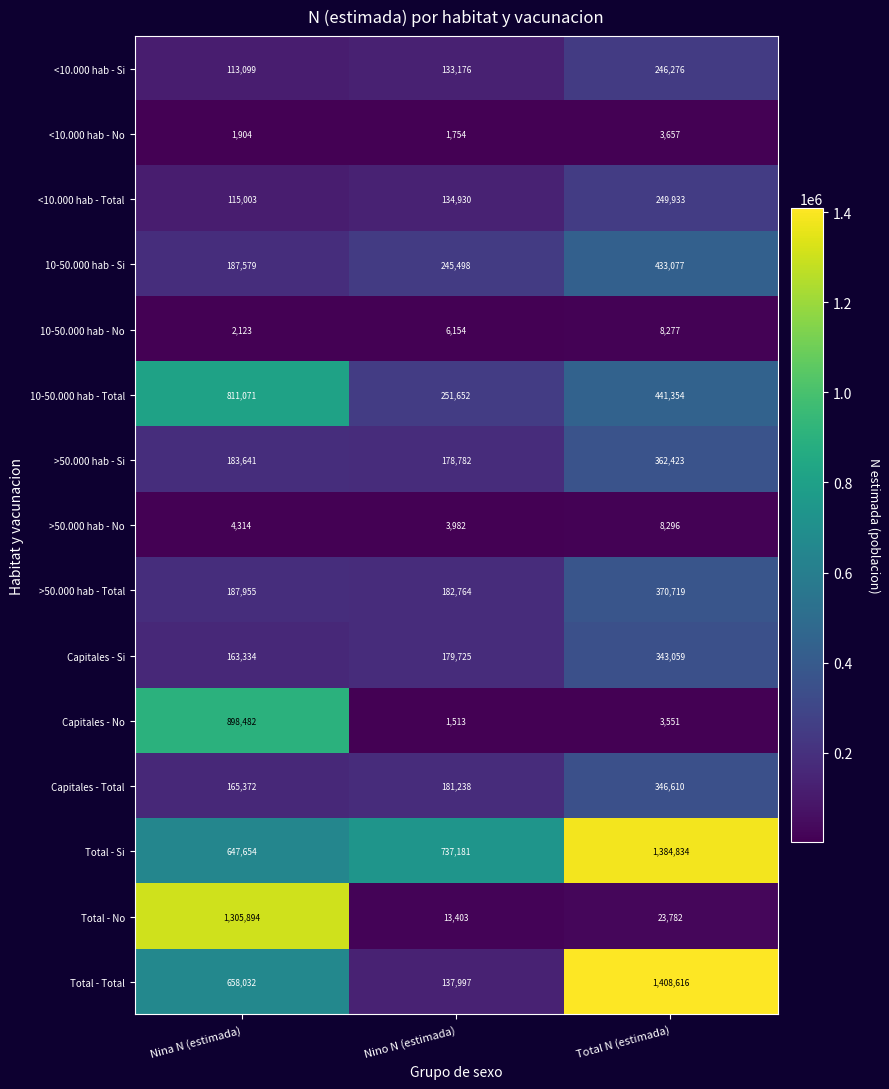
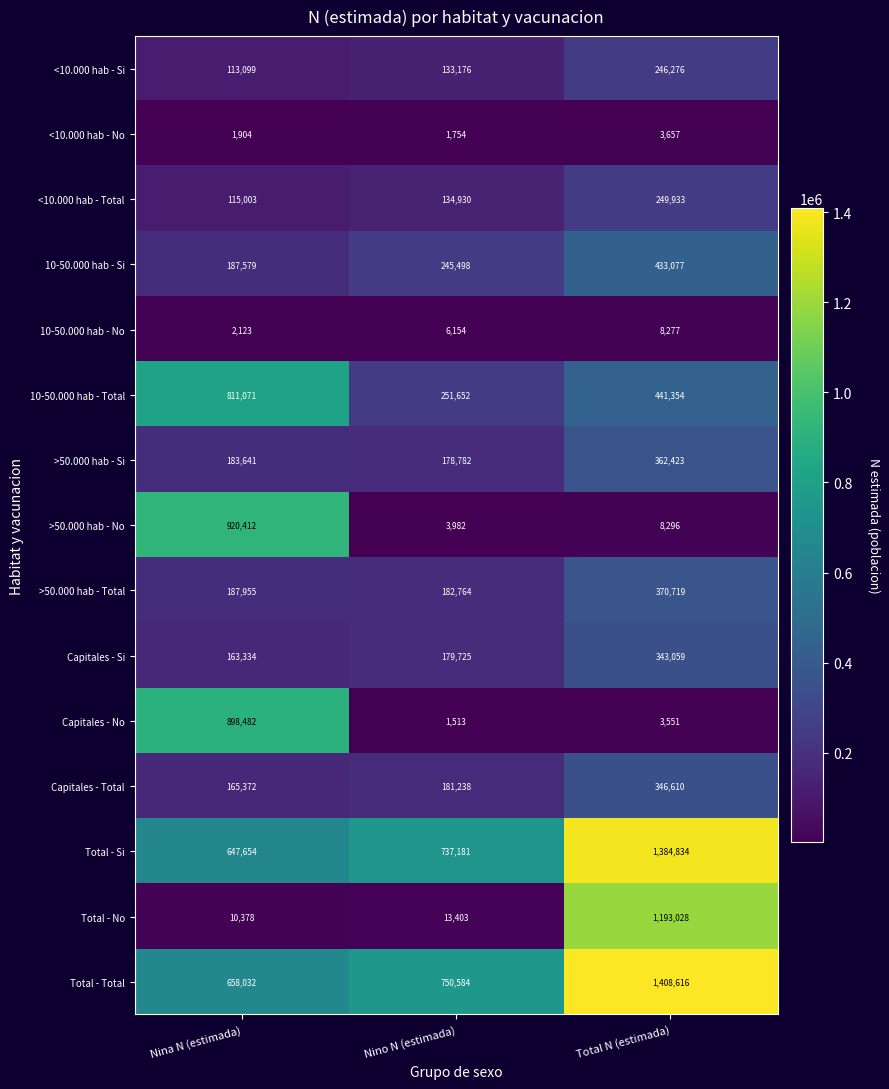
>50.000 hab - No, Nina N (estimada): 4,314 -> 920,412
Total - No, Nina N (estimada): 1,305,894 -> 10,378
Total - No, Total N (estimada): 23,782 -> 1,193,028
Total - Total, Nino N (estimada): 137,997 -> 750,584
